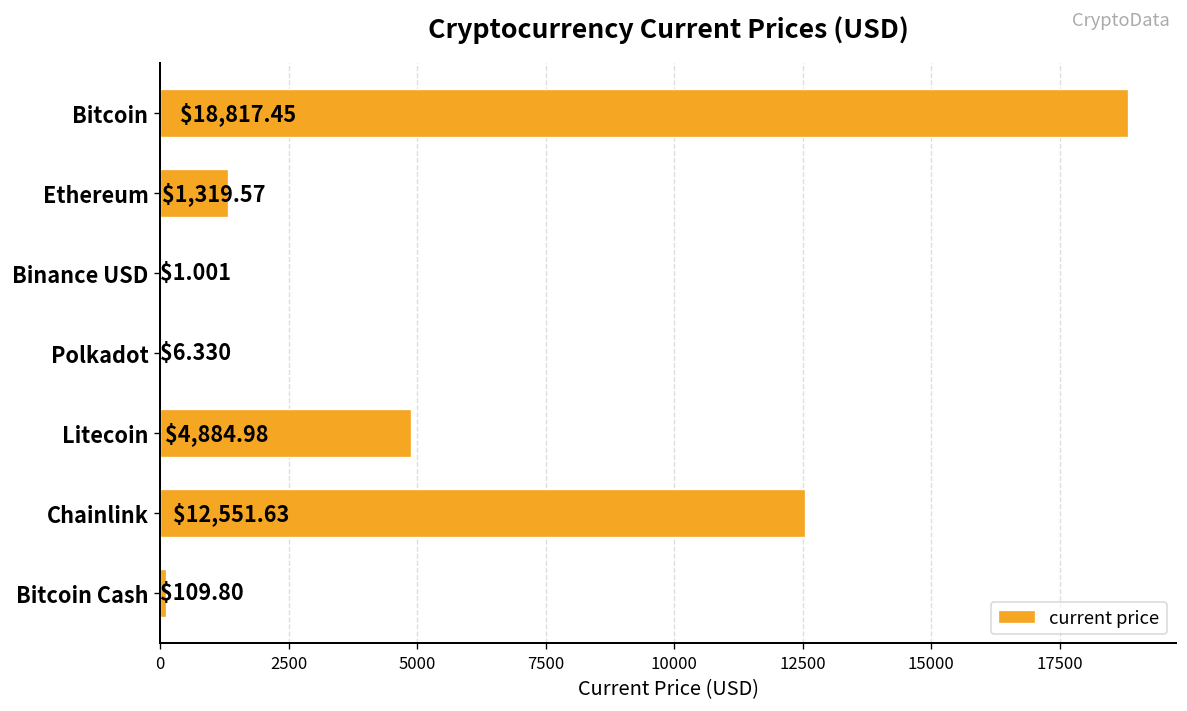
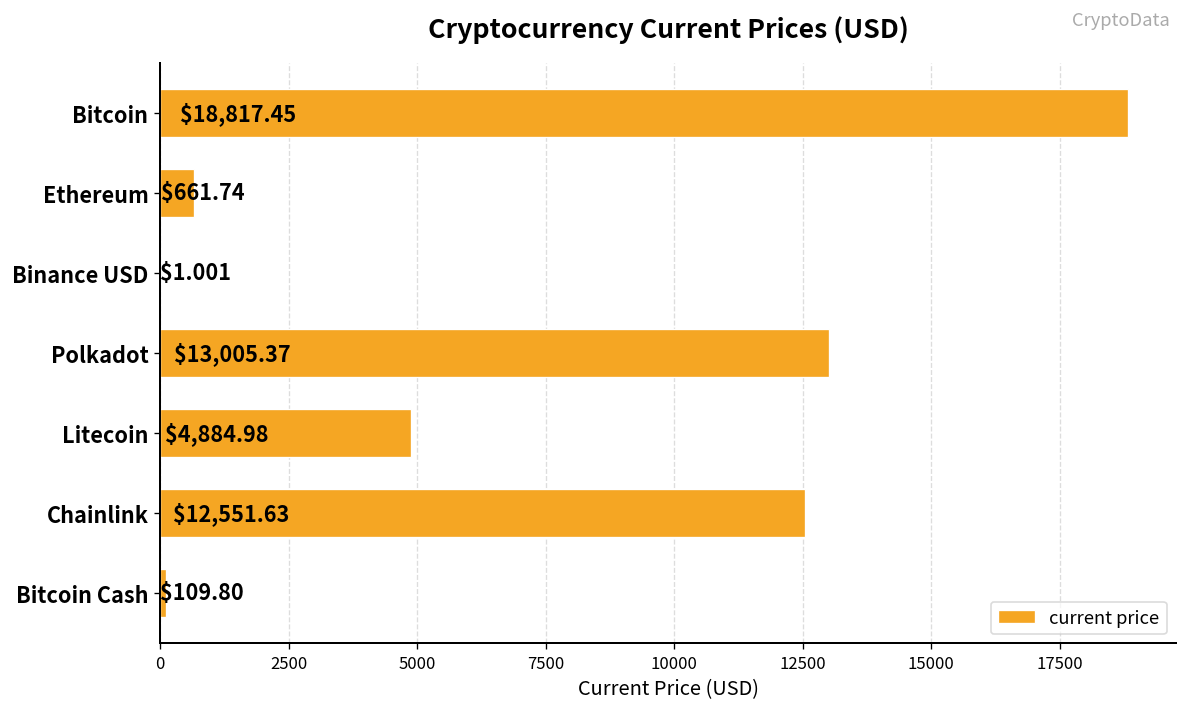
Ethereum: $1,319.57 -> $661.74
Polkadot: $6.330 -> $13,005.37
